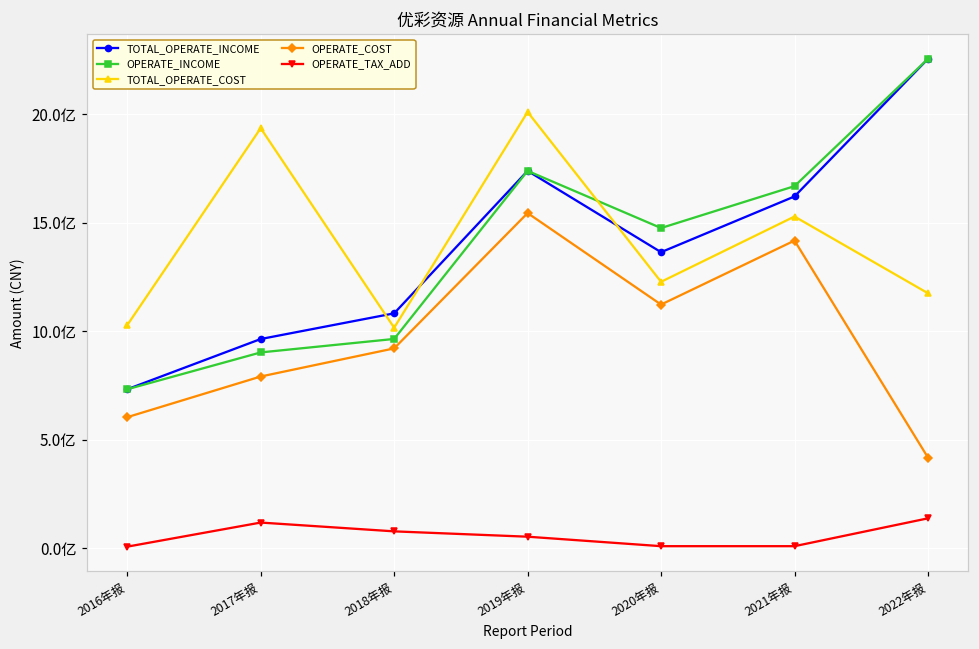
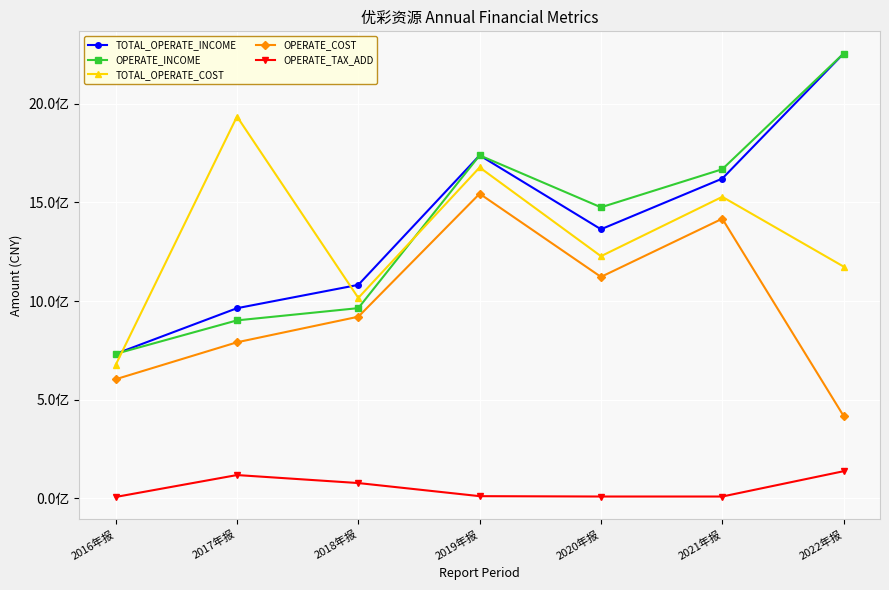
TOTAL_OPERATE_COST, 2016年报: 10.3亿 -> 6.8亿
TOTAL_OPERATE_COST, 2019年报: 20.1亿 -> 16.8亿
OPERATE_TAX_ADD, 2019年报: 0.5亿 -> 0.1亿
